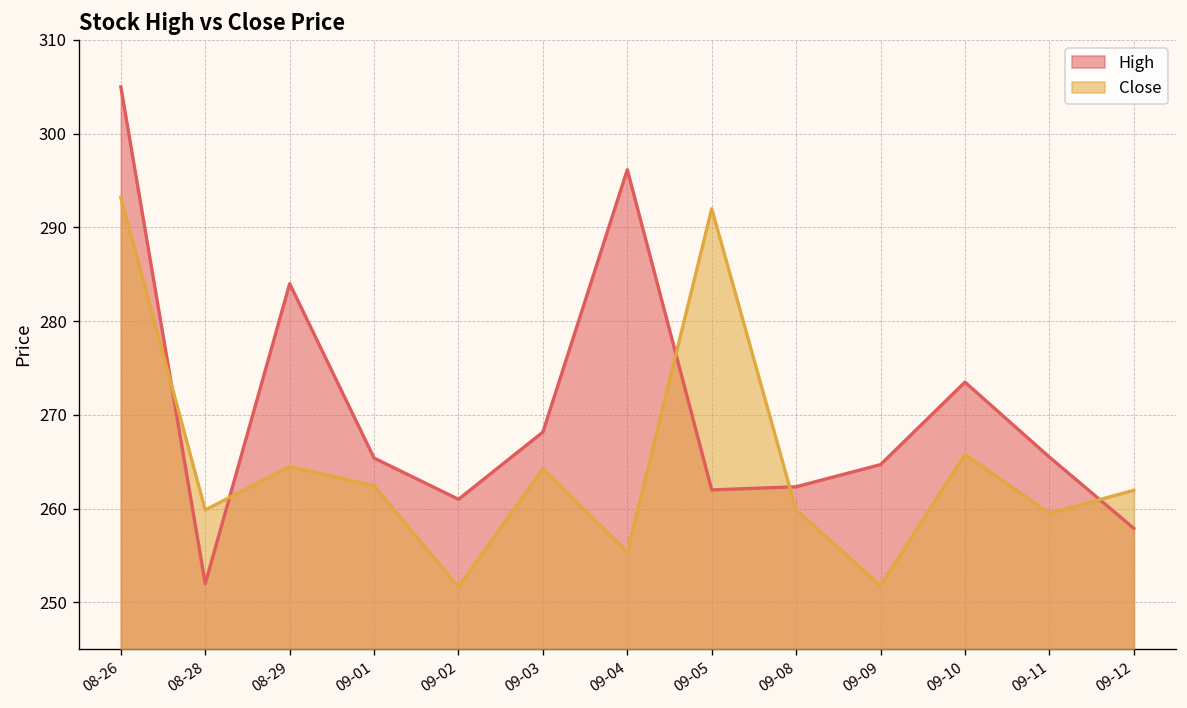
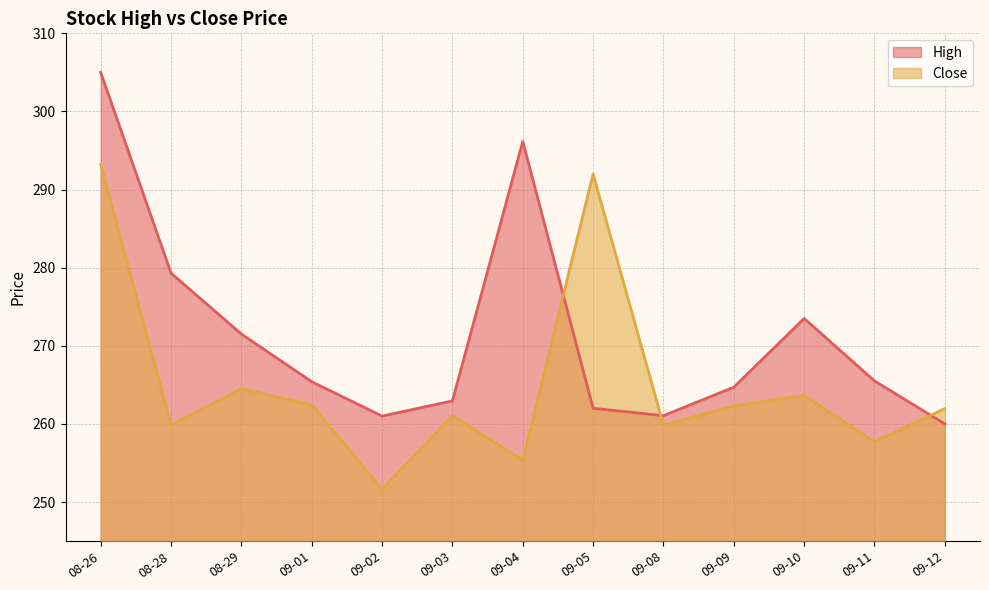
High, 08-28: 252 -> 279
High, 08-29: 284 -> 272
High, 09-03: 268 -> 263
Close, 09-03: 264 -> 261
High, 09-08: 262 -> 261
Close, 09-09: 252 -> 262
Close, 09-10: 266 -> 264
Close, 09-11: 260 -> 258
High, 09-12: 258 -> 260
